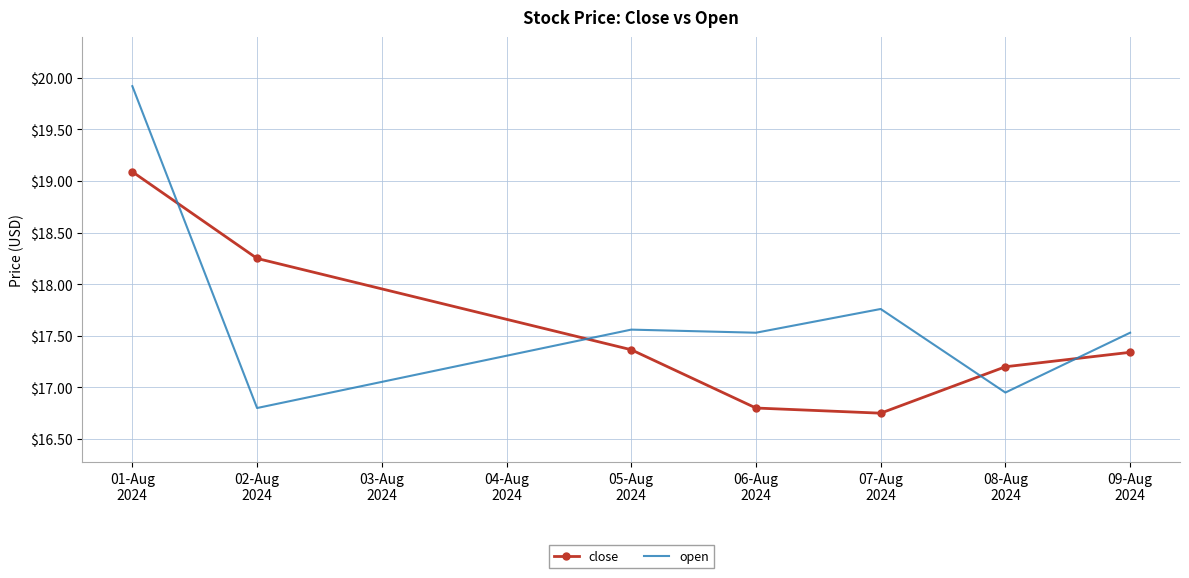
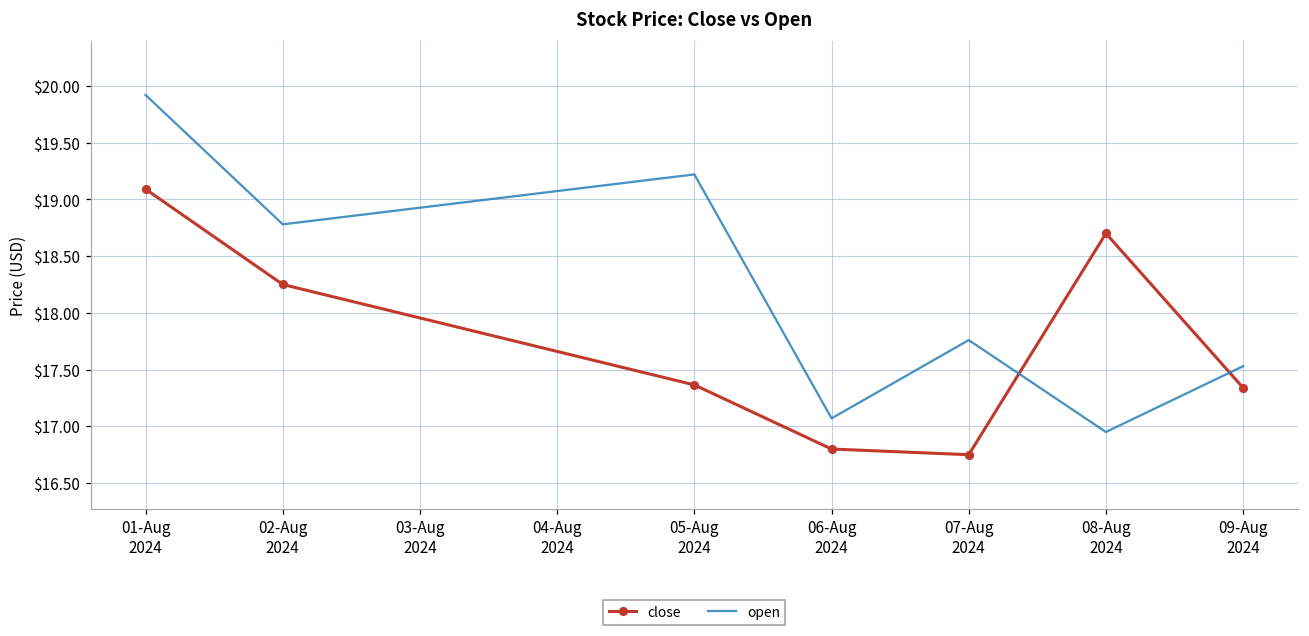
open, 02-Aug 2024: $16.80 -> $18.78
open, 05-Aug 2024: $17.56 -> $19.22
open, 06-Aug 2024: $17.53 -> $17.07
close, 08-Aug 2024: $17.2 -> $18.7
